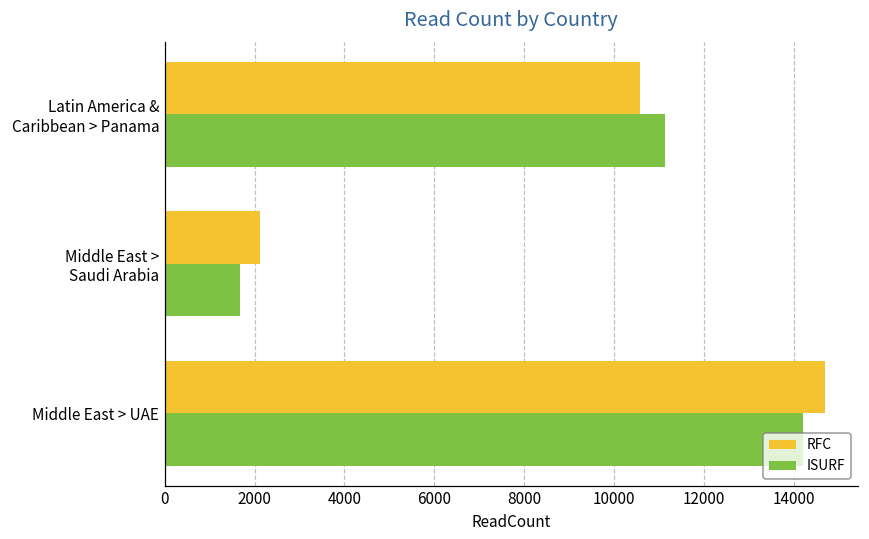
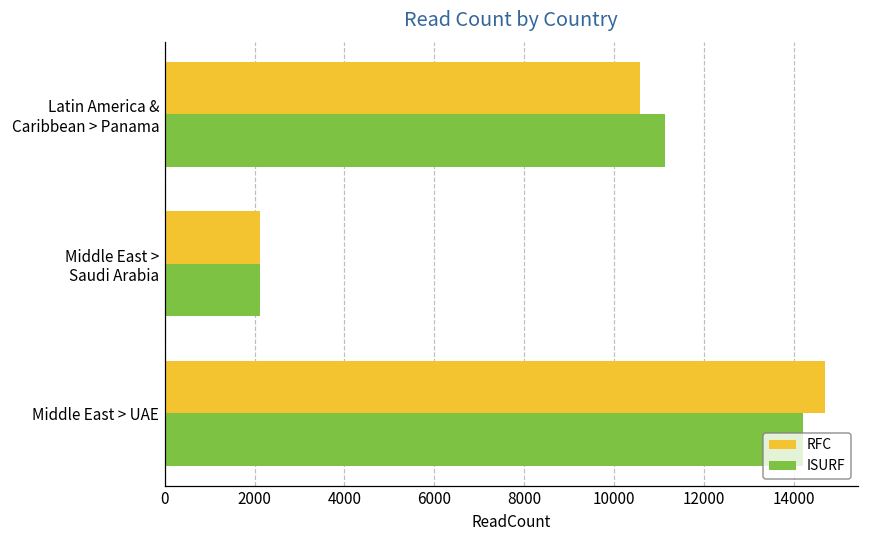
ISURF, Middle East > Saudi Arabia: 1700 -> 2100
